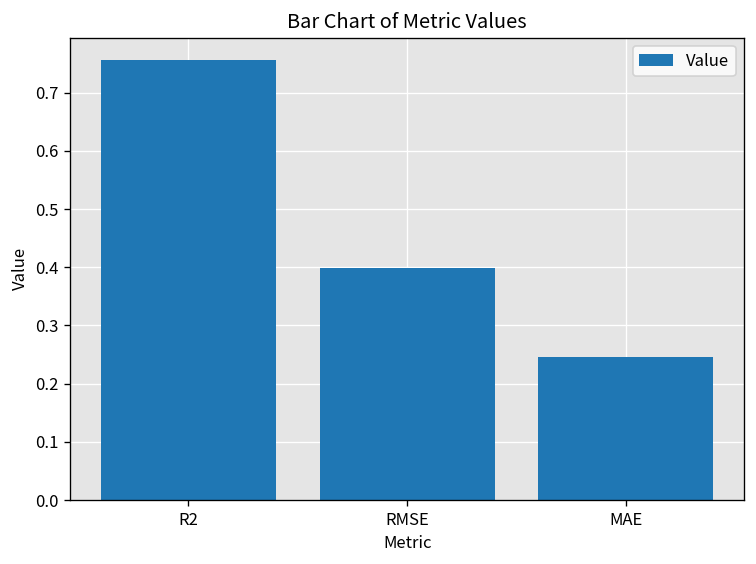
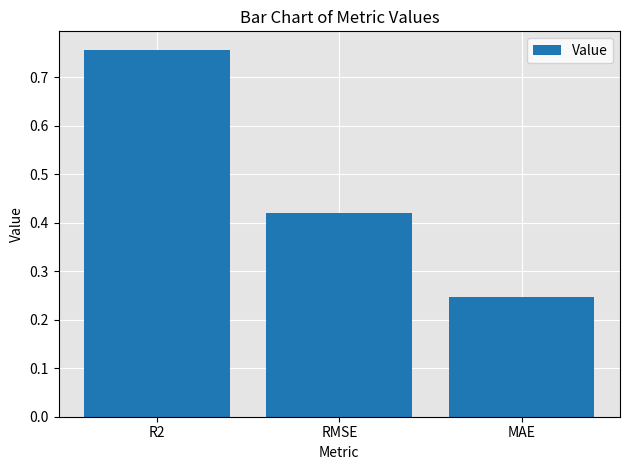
RMSE: 0.40 -> 0.42
